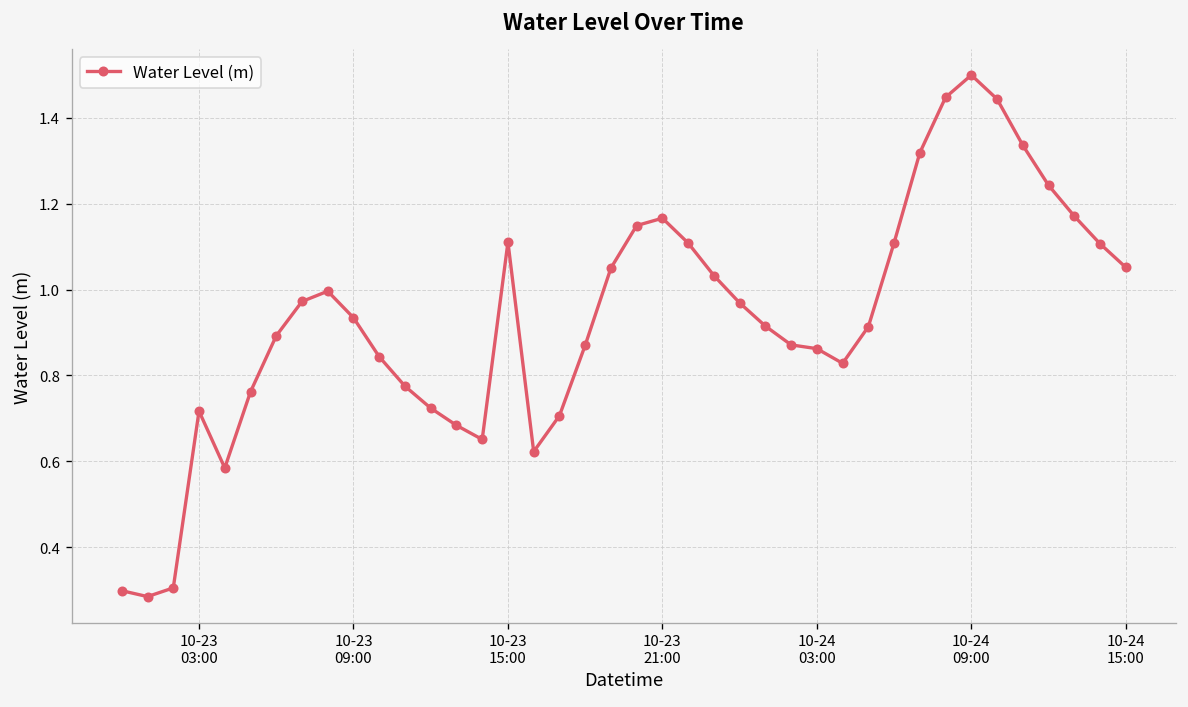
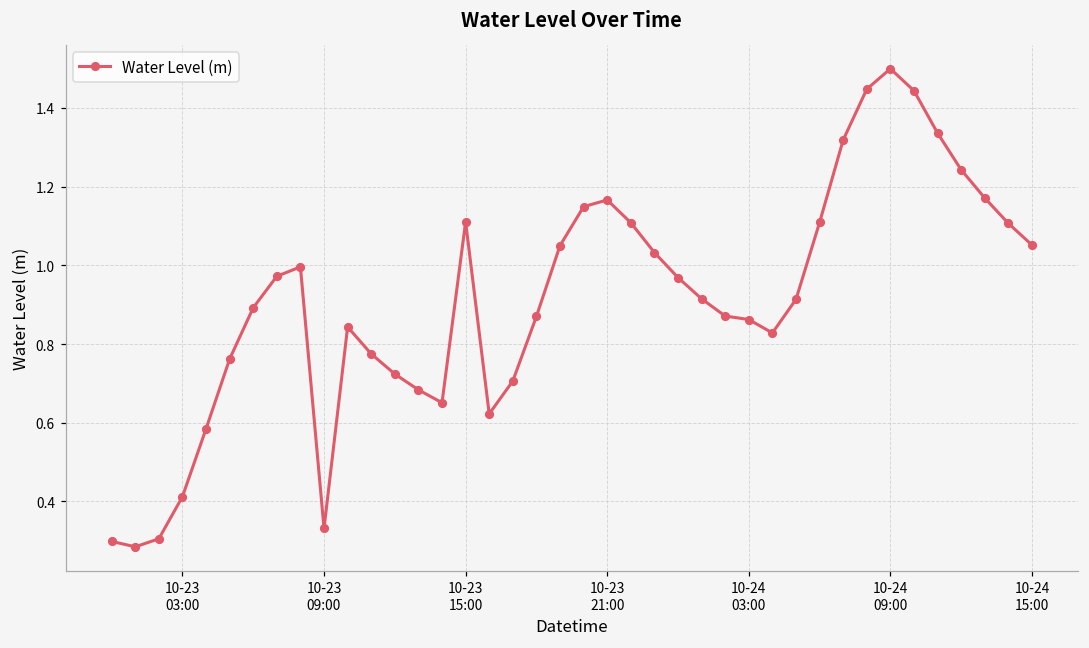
10-23 03:00: 0.72 -> 0.41
10-23 09:00: 0.93 -> 0.33
